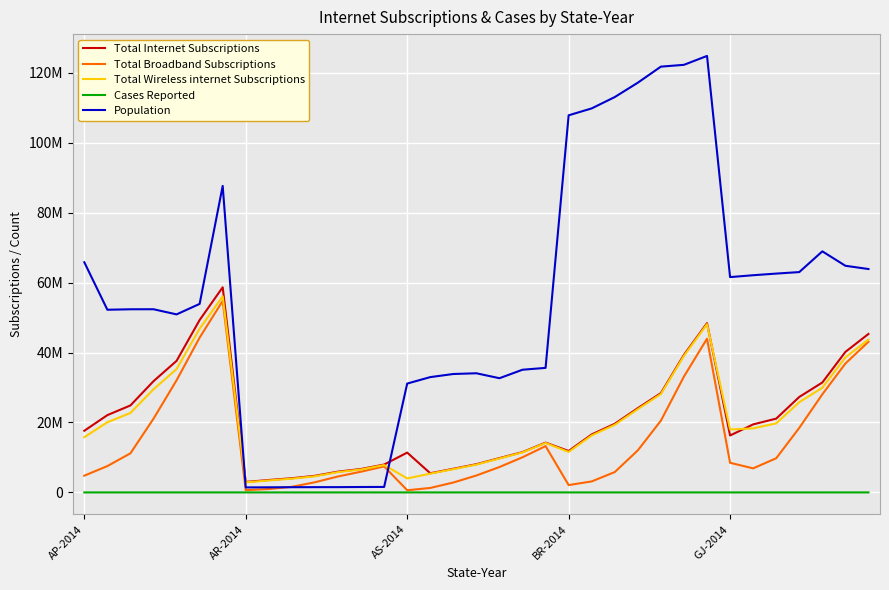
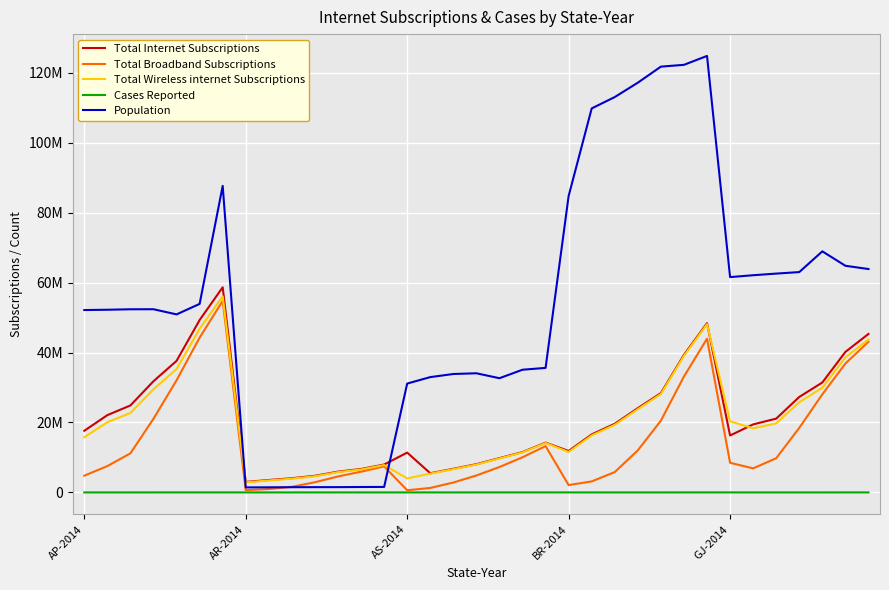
Population, AP-2014: 66000000 -> 52000000
Population, BR-2014: 108000000 -> 85000000
Total Wireless internet Subscriptions, GJ-2014: 18000000 -> 20000000
